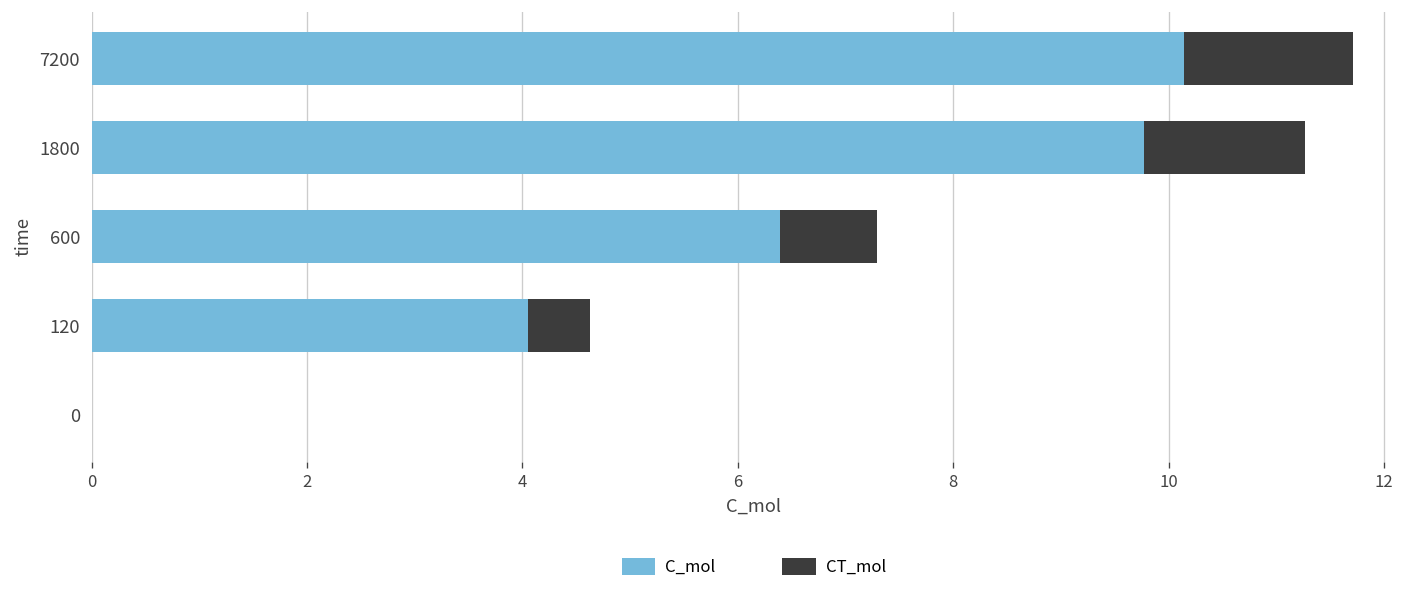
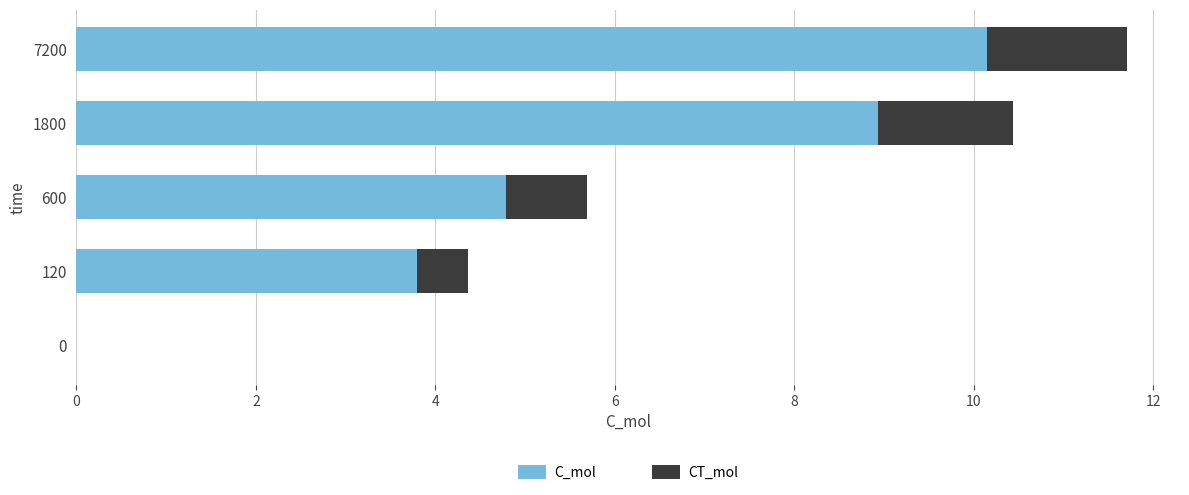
C_mol, 1800: 9.8 -> 8.9
C_mol, 600: 6.4 -> 4.8
C_mol, 120: 4.0 -> 3.8
